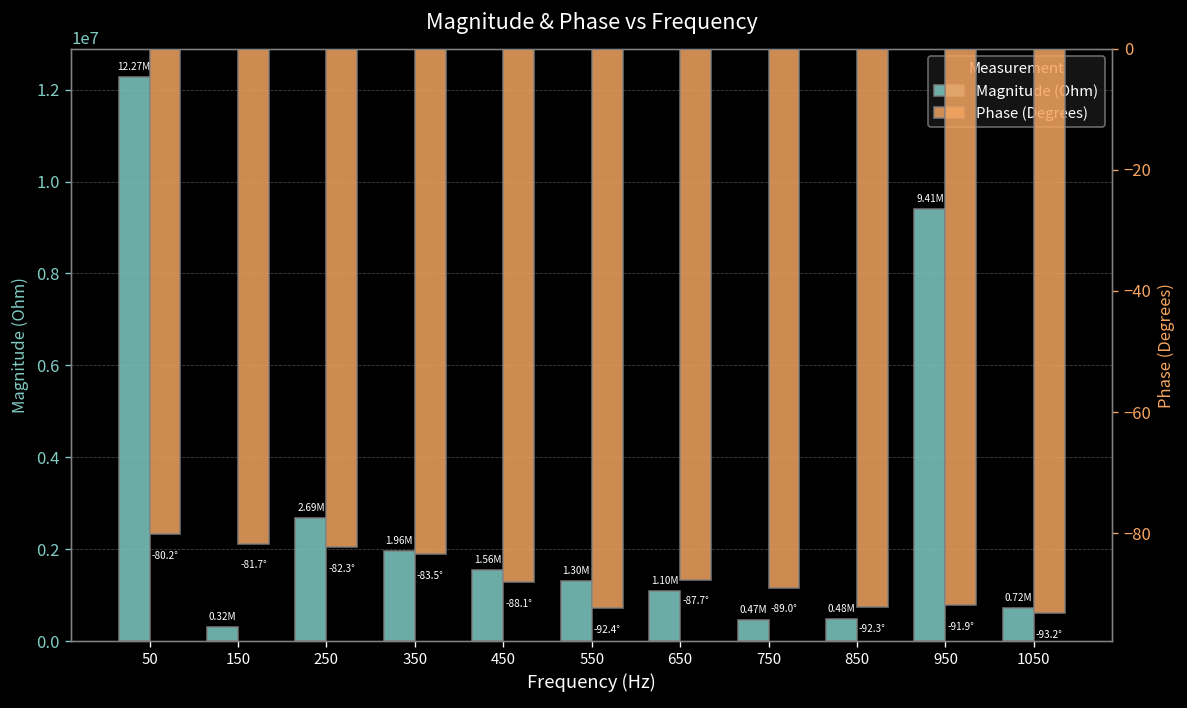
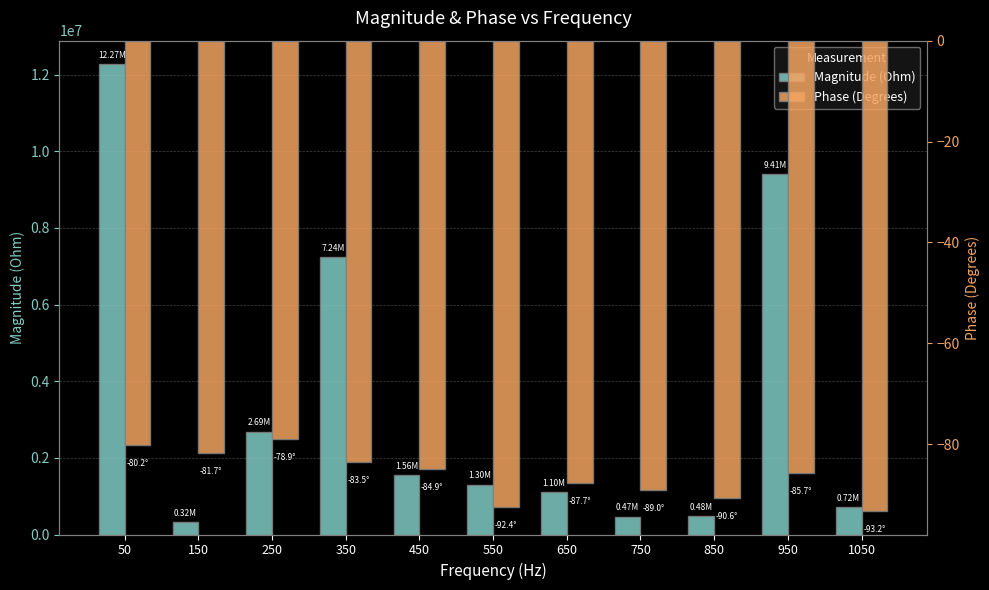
Magnitude (Ohm), 350: 1.96M -> 7.24M
Phase (Degrees), 250: -82.3° -> -78.9°
Phase (Degrees), 450: -88.1° -> -84.9°
Phase (Degrees), 850: -92.3° -> -90.6°
Phase (Degrees), 950: -91.9° -> -85.7°
